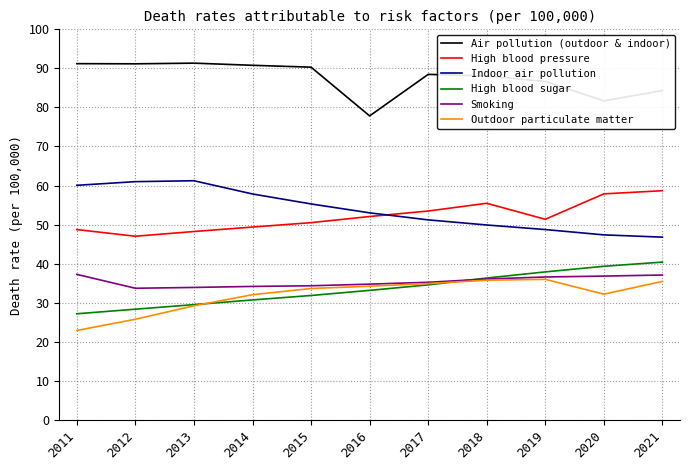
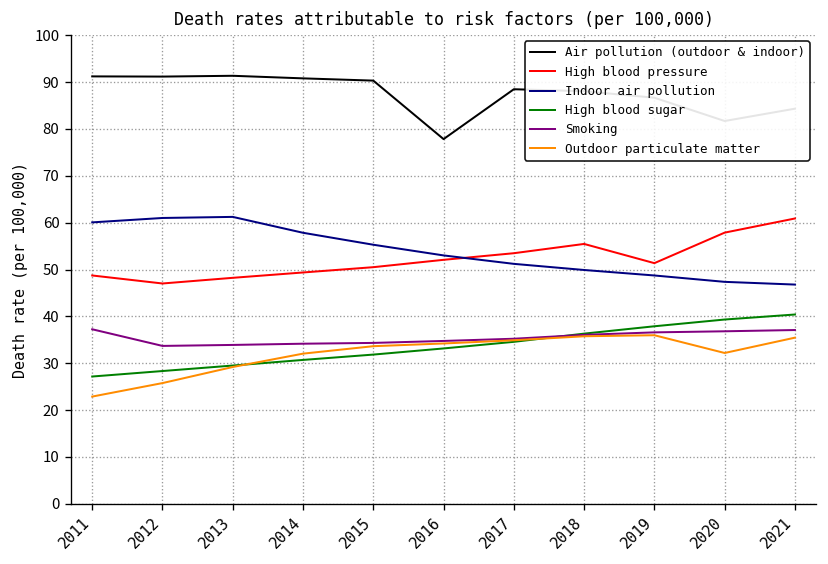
High blood pressure, 2021: 59 -> 61
